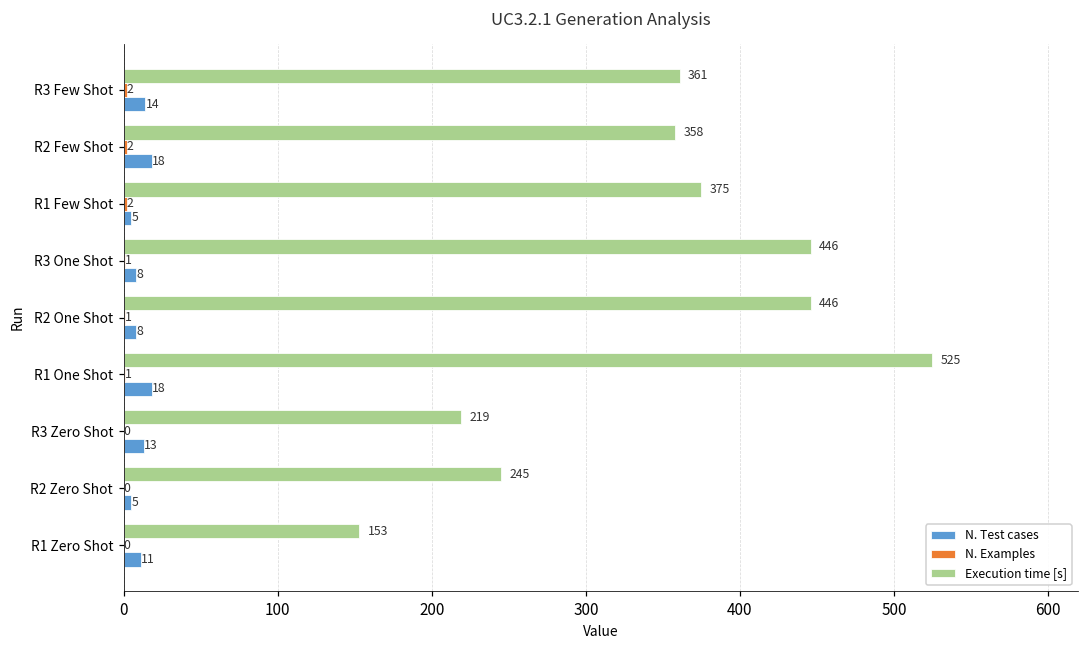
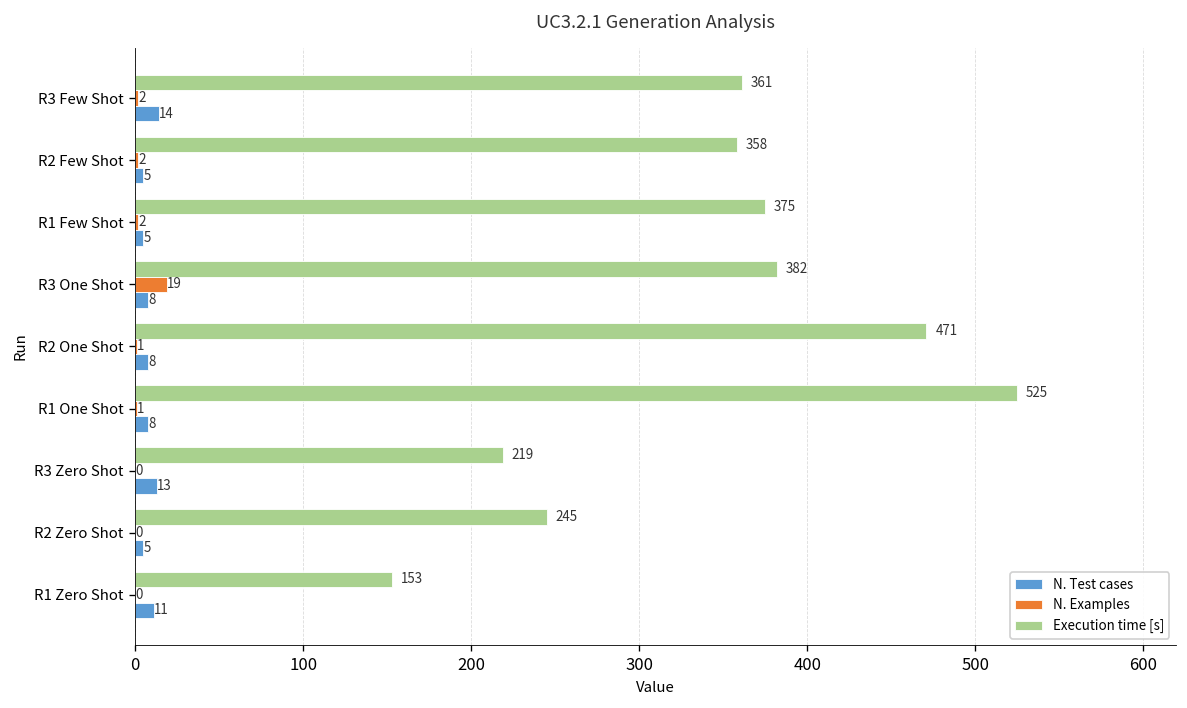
N. Test cases, R2 Few Shot: 18 -> 5
Execution time [s], R3 One Shot: 446 -> 382
N. Examples, R3 One Shot: 1 -> 19
Execution time [s], R2 One Shot: 446 -> 471
N. Test cases, R1 One Shot: 18 -> 8
